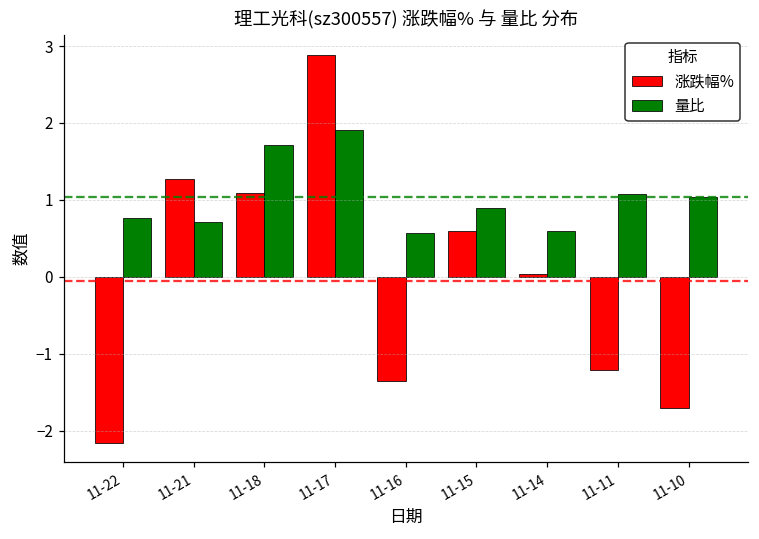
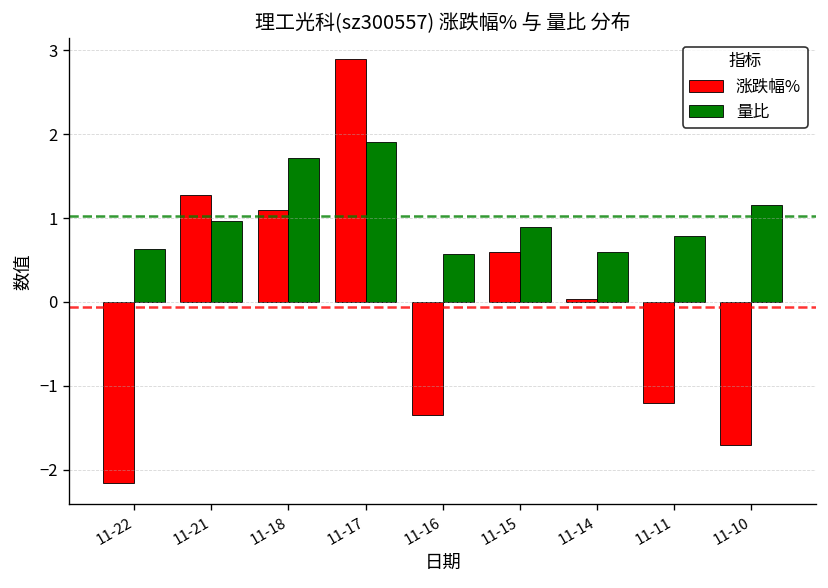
量比, 11-22: 0.8 -> 0.6
量比, 11-21: 0.7 -> 1.0
量比, 11-11: 1.1 -> 0.8
量比, 11-10: 1.0 -> 1.2
